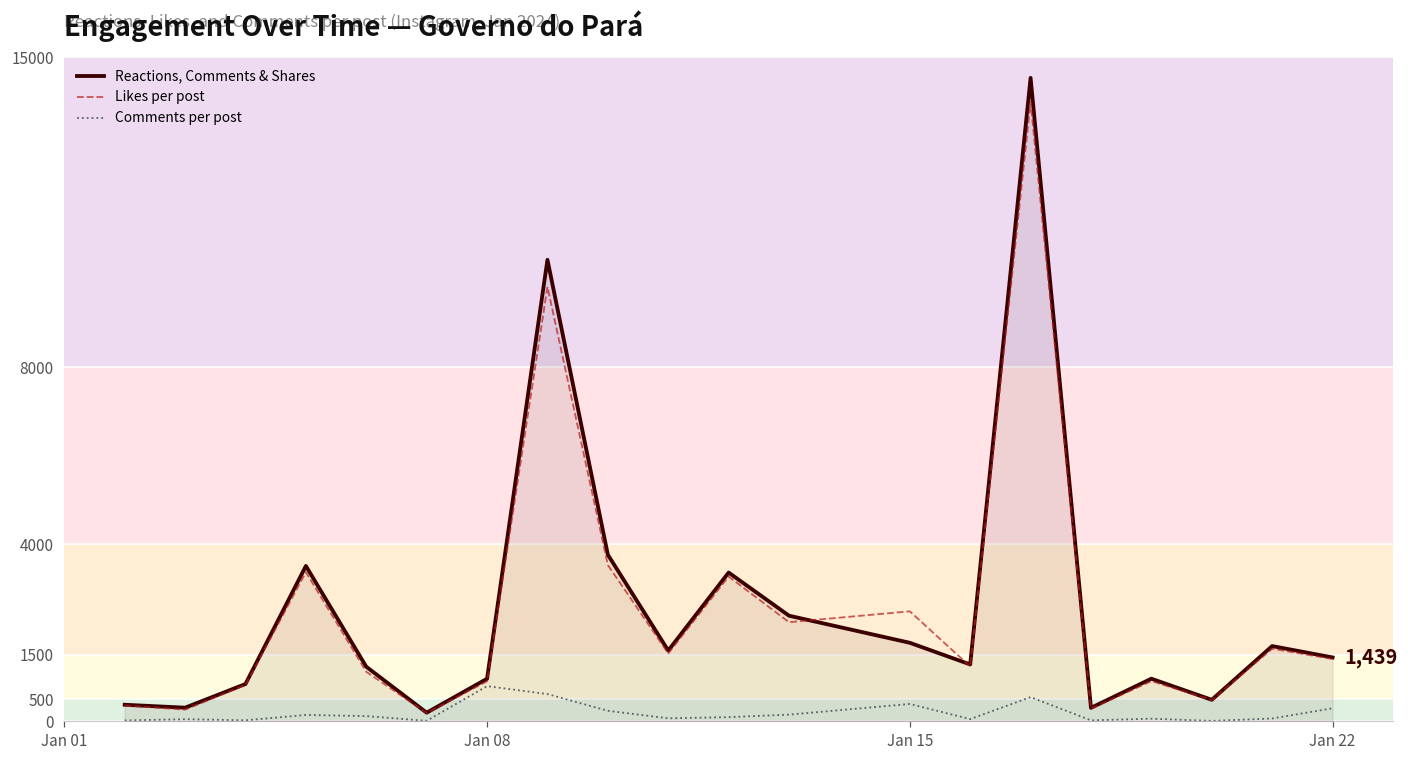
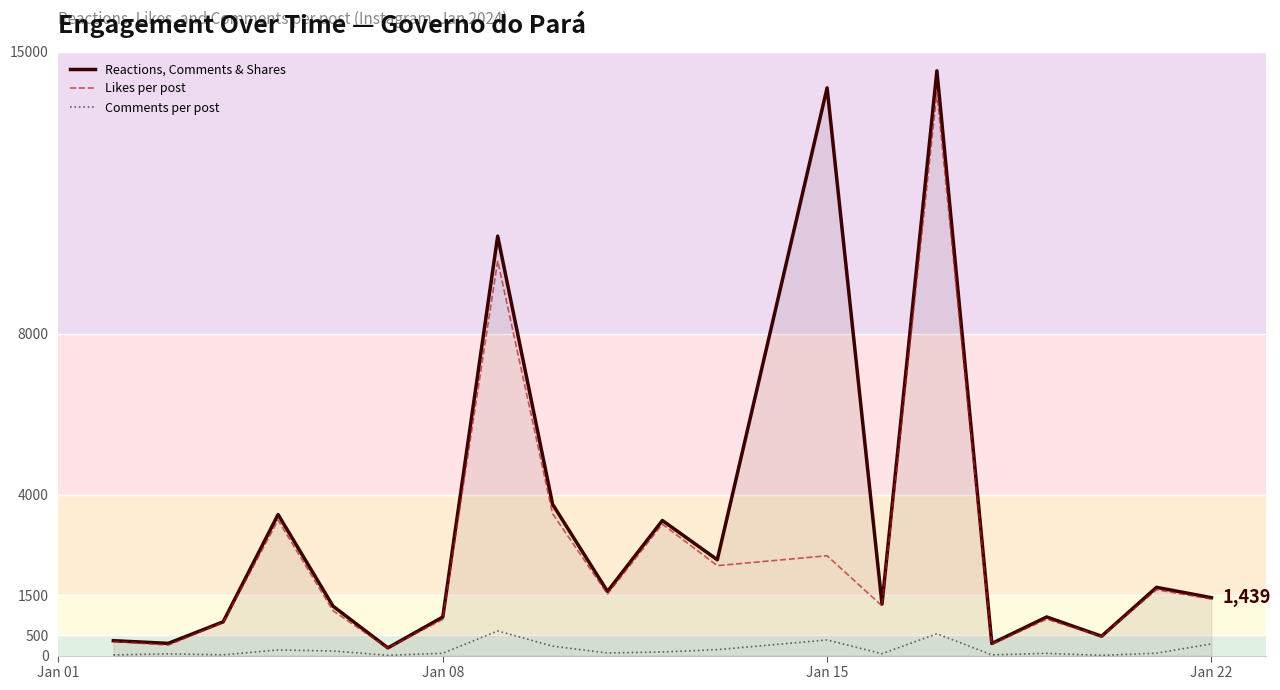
Comments per post, Jan 08: 800 -> 100
Reactions, Comments & Shares, Jan 15: 1800 -> 14100
